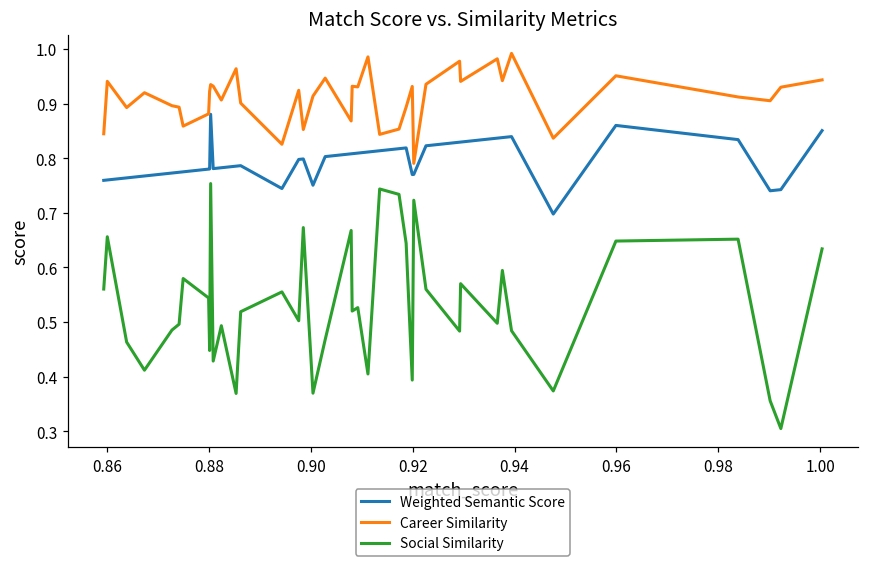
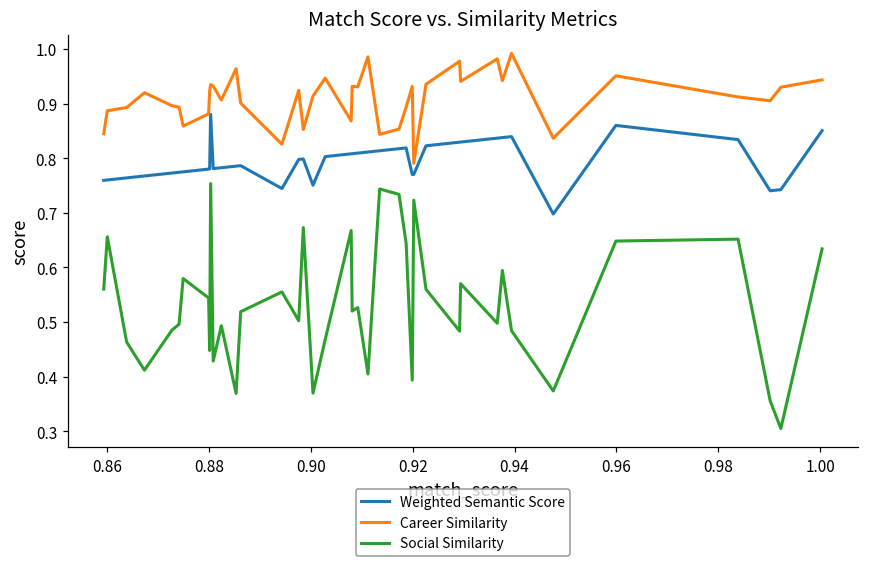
Career Similarity, 0.86: 0.94 -> 0.89
